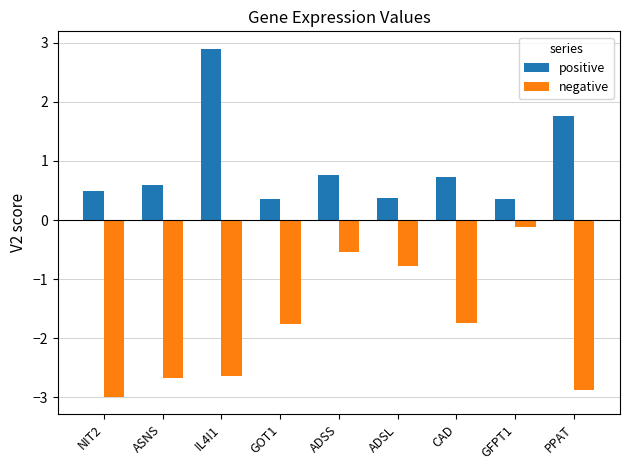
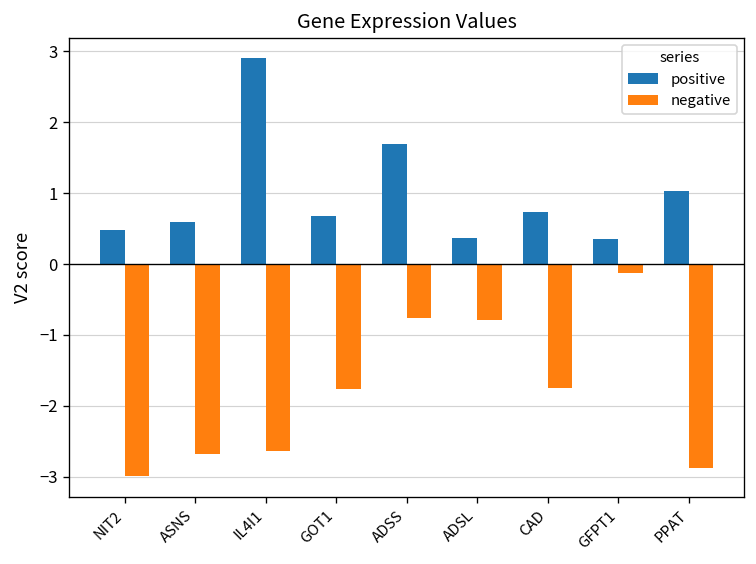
positive, GOT1: 0.3 -> 0.7
positive, ADSS: 0.8 -> 1.7
negative, ADSS: -0.5 -> -0.8
positive, PPAT: 1.8 -> 1.0
